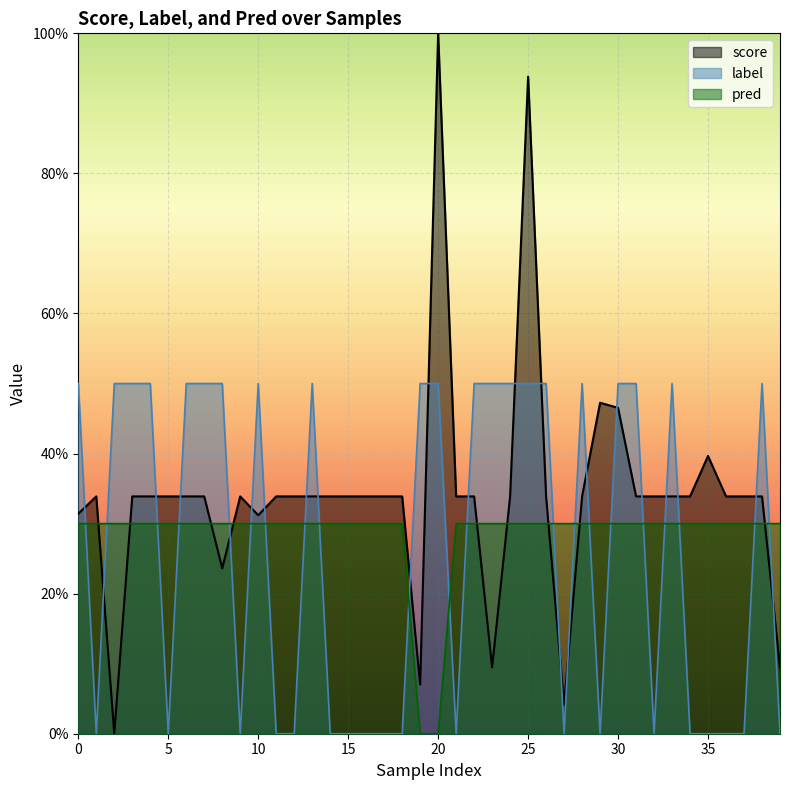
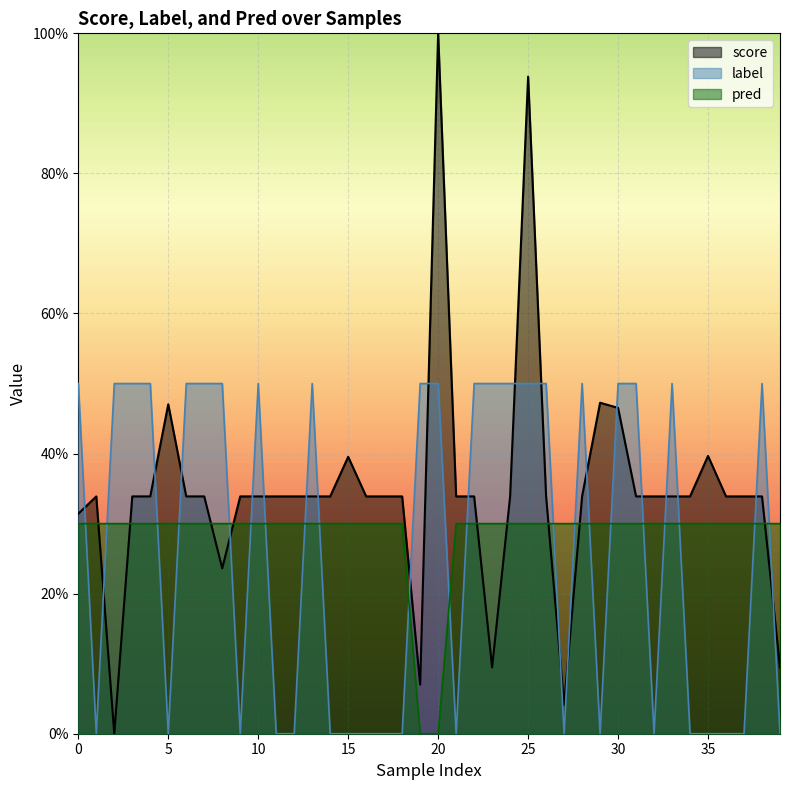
score, 5: 34% -> 47%
score, 10: 31% -> 34%
score, 15: 34% -> 40%
